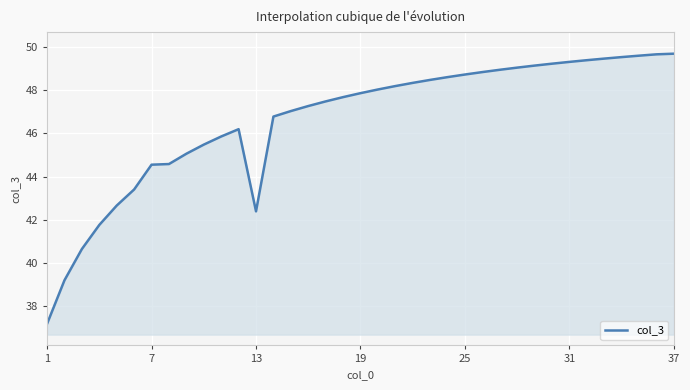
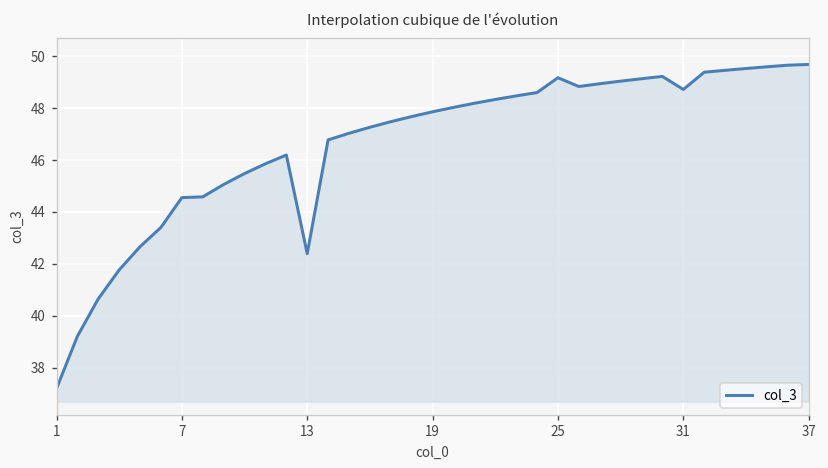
25: 48.7 -> 49.2
31: 49.3 -> 48.7
